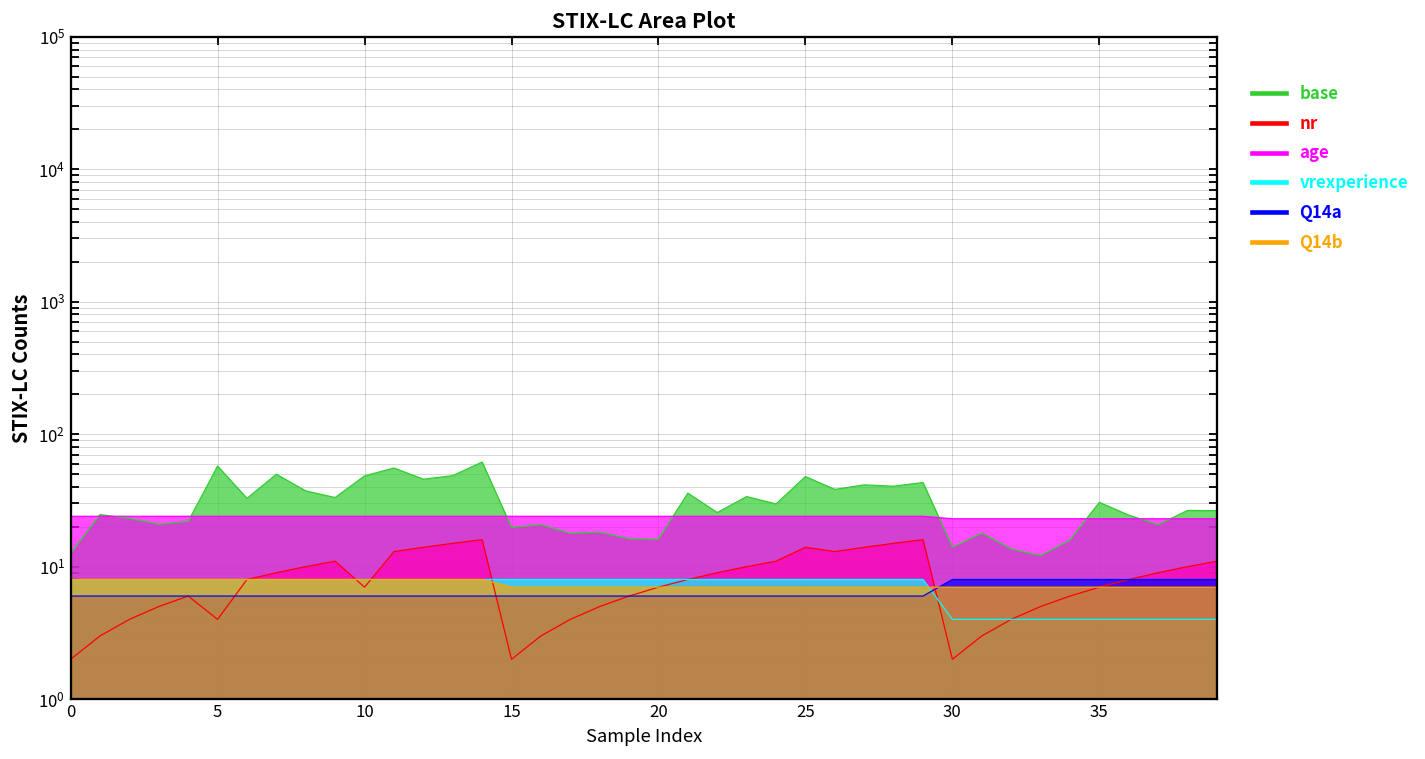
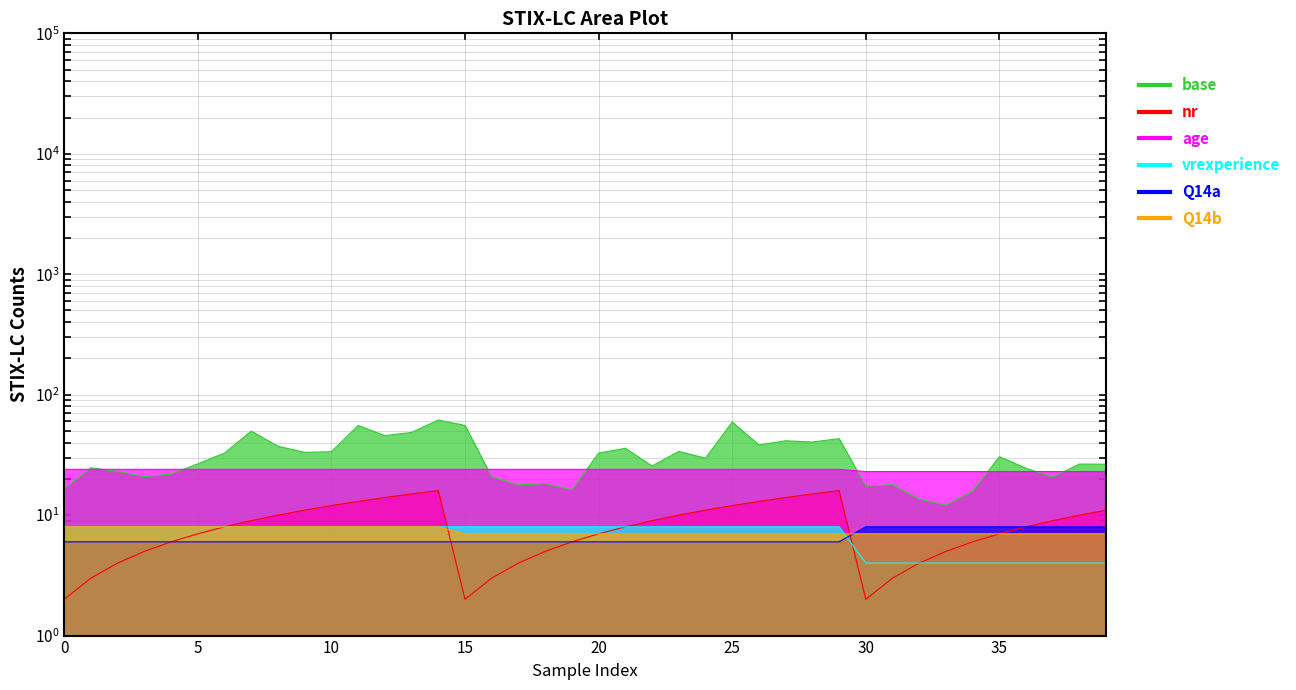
base, 0: 13 -> 16
base, 5: 60 -> 27
nr, 5: 4.0 -> 7
base, 10: 48 -> 34
nr, 10: 7 -> 12
base, 15: 20 -> 60
base, 20: 16 -> 33
base, 25: 48 -> 60
nr, 25: 14 -> 12
base, 30: 14 -> 17
